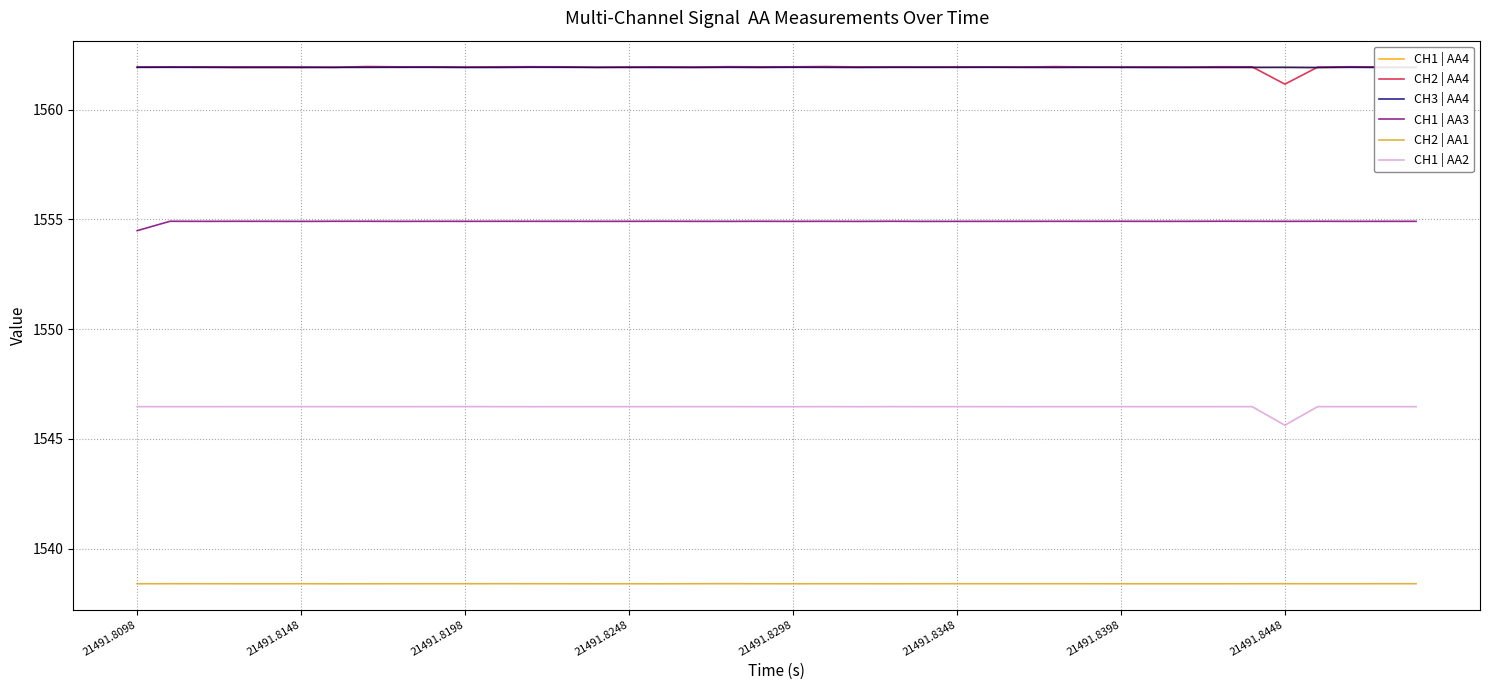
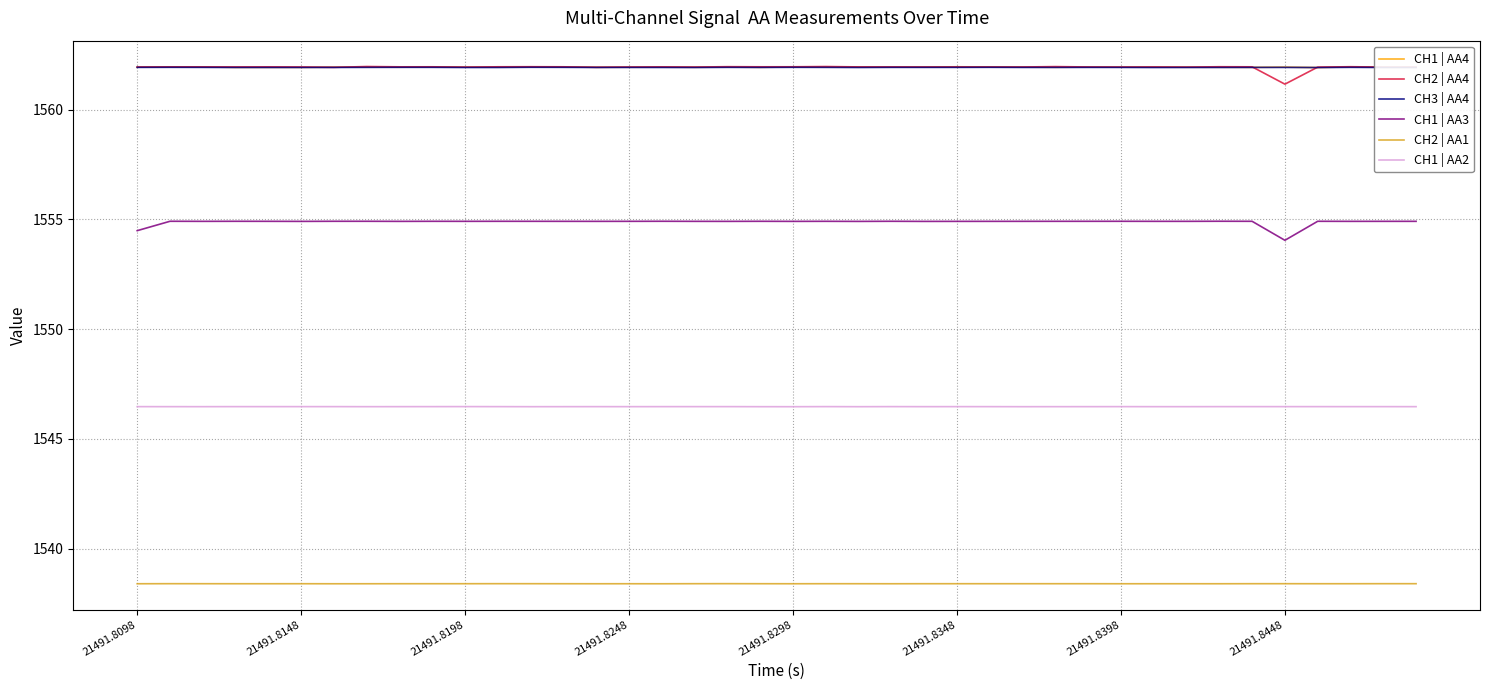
CH1 | AA3, 21491.8448: 1554.9 -> 1554.1
CH1 | AA2, 21491.8448: 1545.6 -> 1546.5
